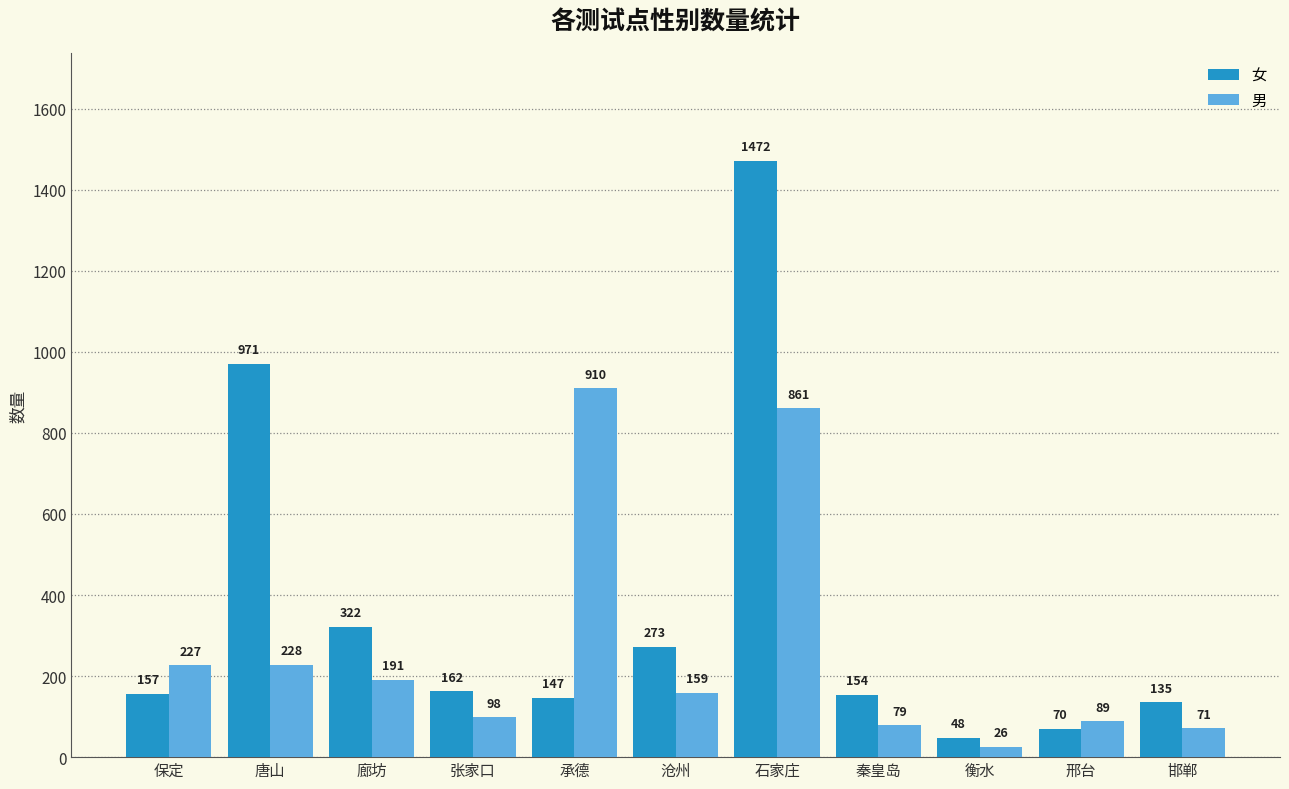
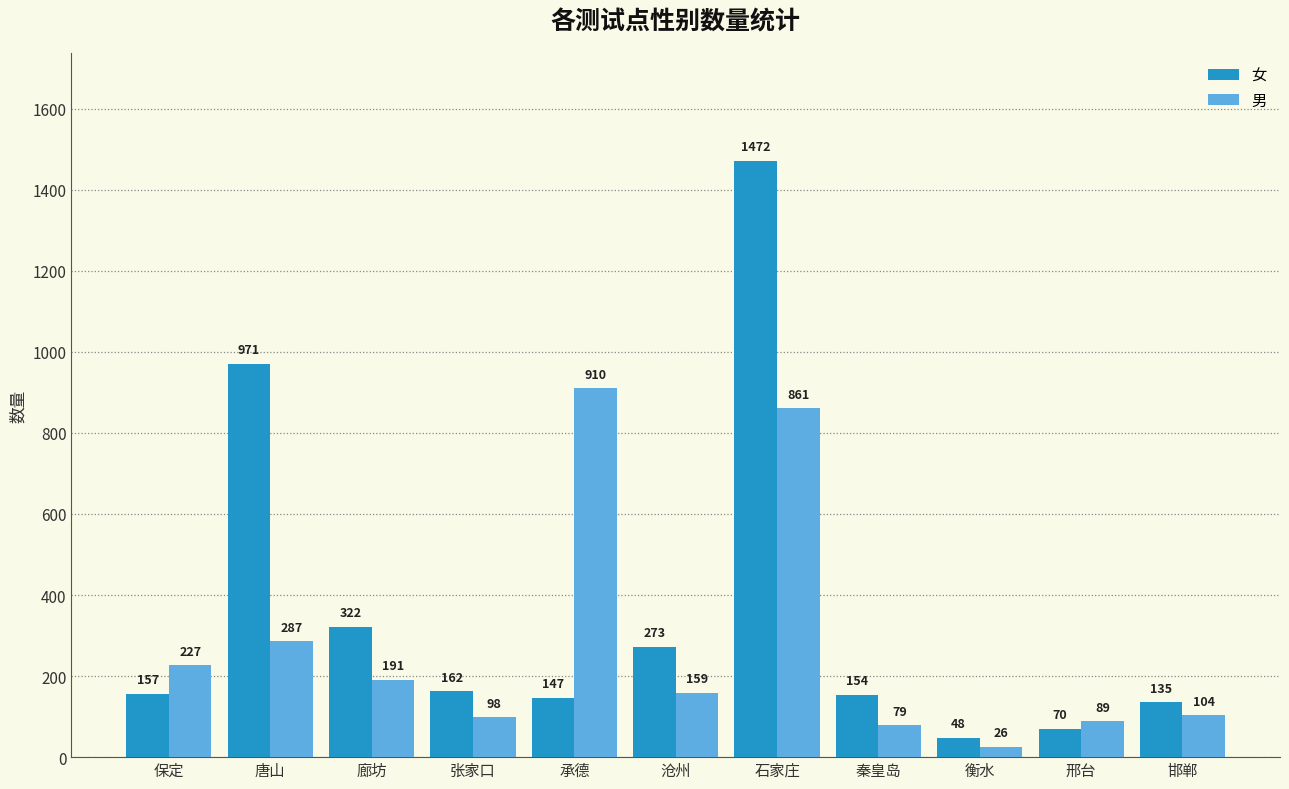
男, 唐山: 228 -> 287
男, 邯郸: 71 -> 104
